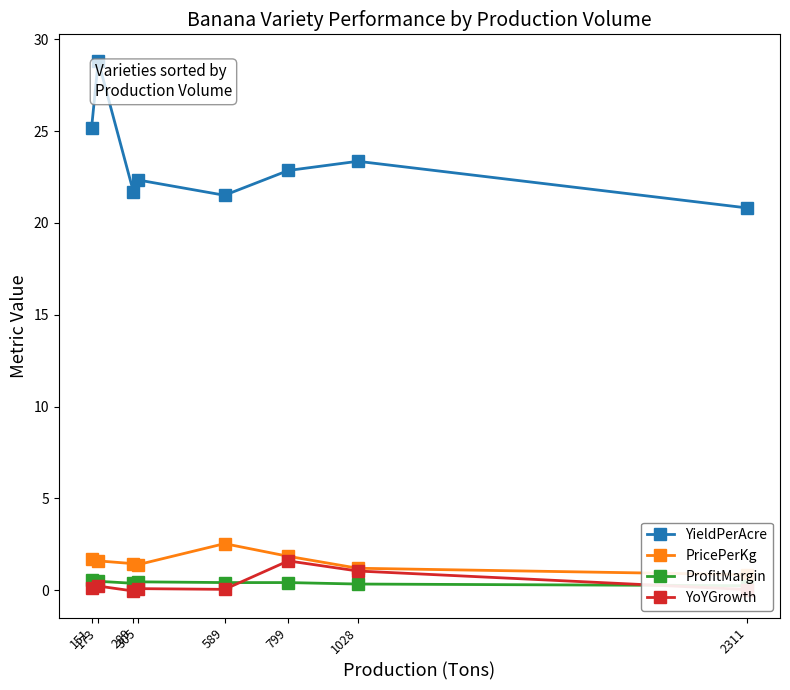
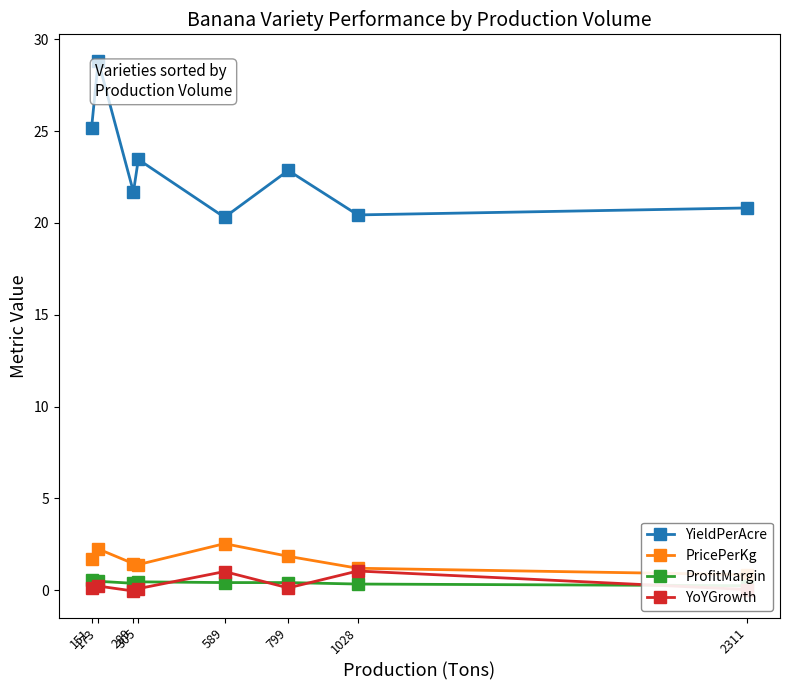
PricePerKg, 173: 1.6 -> 2.3
YieldPerAcre, 305: 22.3 -> 23.5
YieldPerAcre, 589: 21.5 -> 20.3
YoYGrowth, 589: 0.1 -> 1.0
YoYGrowth, 799: 1.6 -> 0.1
YieldPerAcre, 1028: 23.4 -> 20.4
